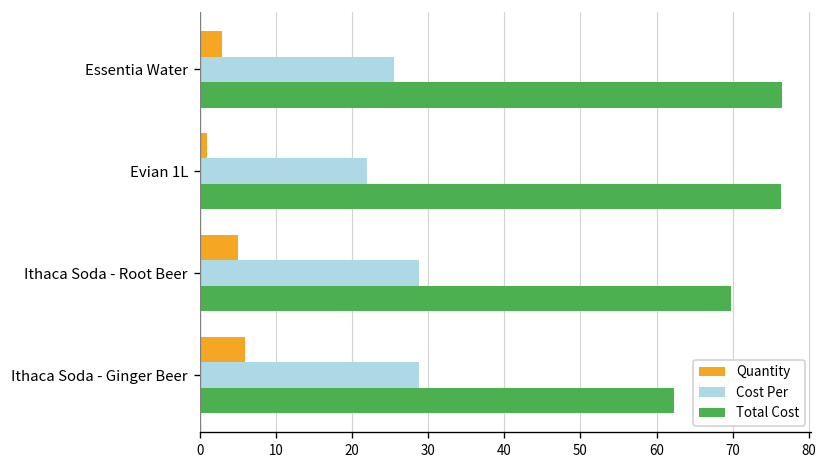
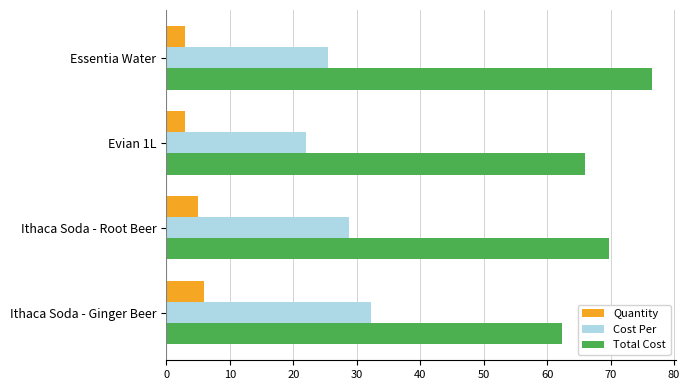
Quantity, Evian 1L: 1 -> 3
Total Cost, Evian 1L: 76 -> 66
Cost Per, Ithaca Soda - Ginger Beer: 29 -> 32
